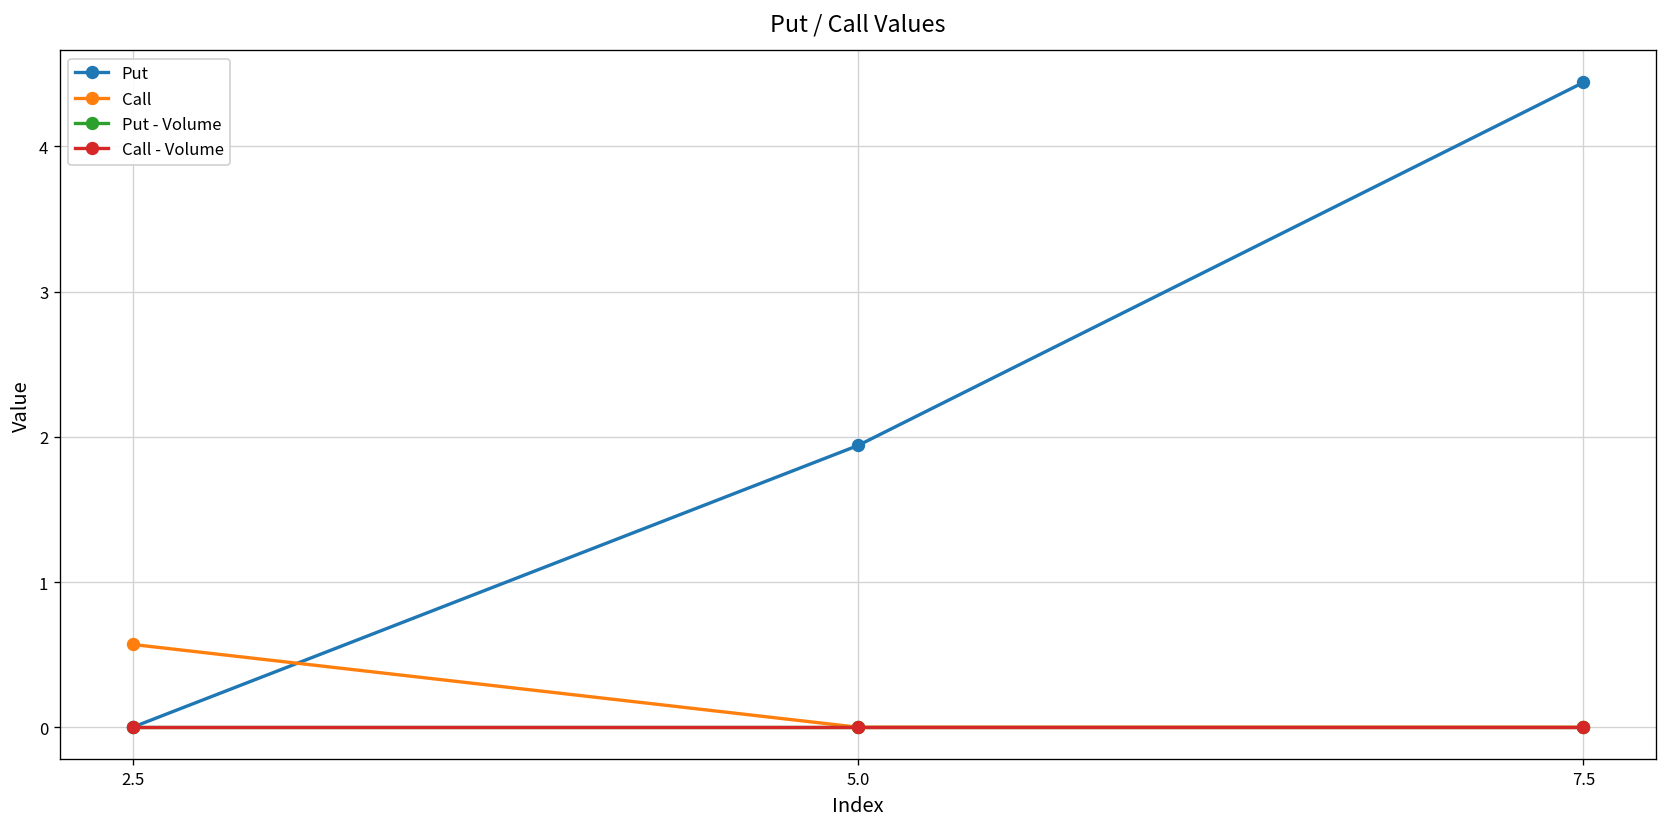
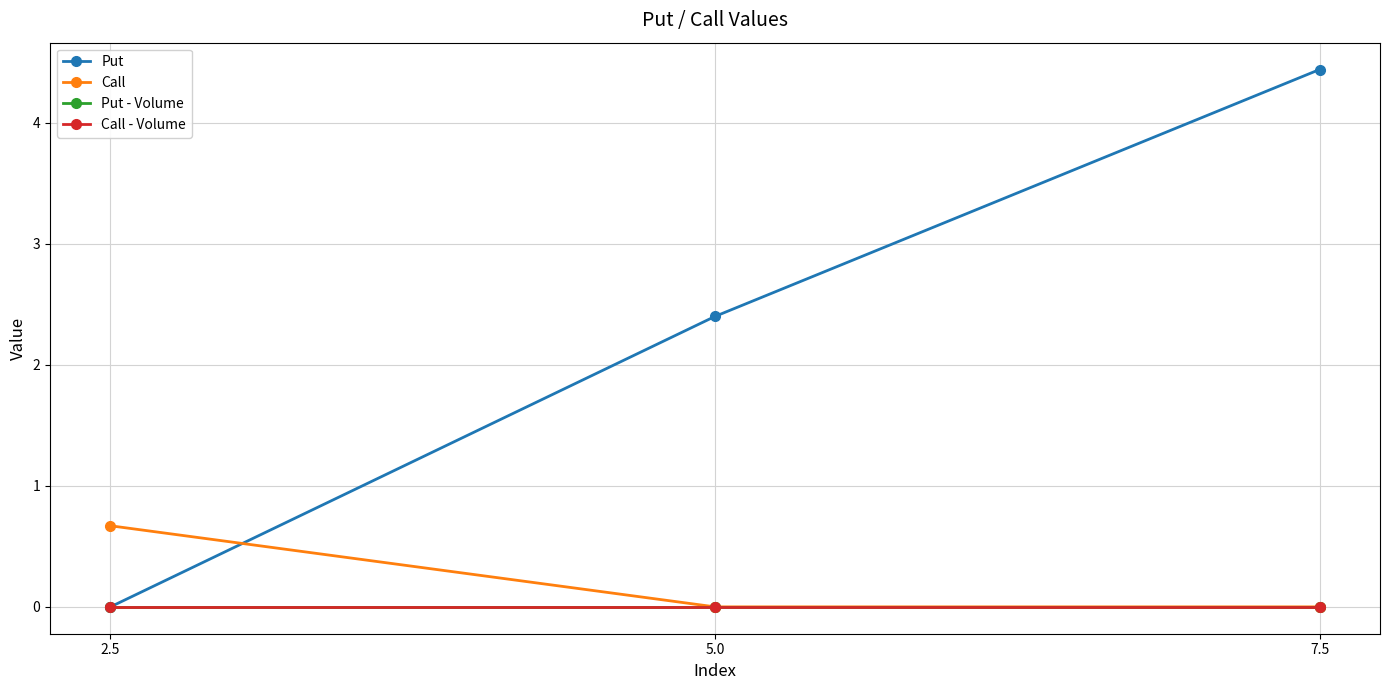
Call, 2.5: 0.57 -> 0.67
Put, 5.0: 1.94 -> 2.40
